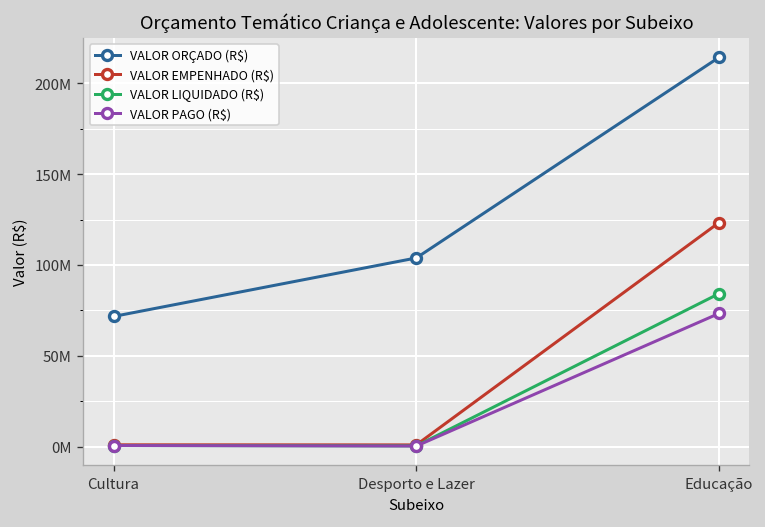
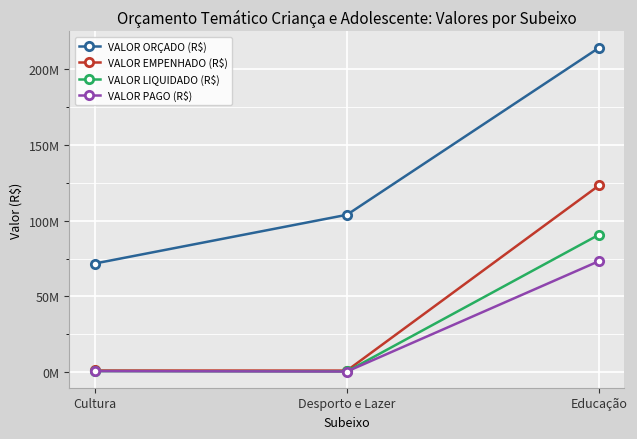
VALOR LIQUIDADO (R$), Educação: 84000000 -> 91000000
